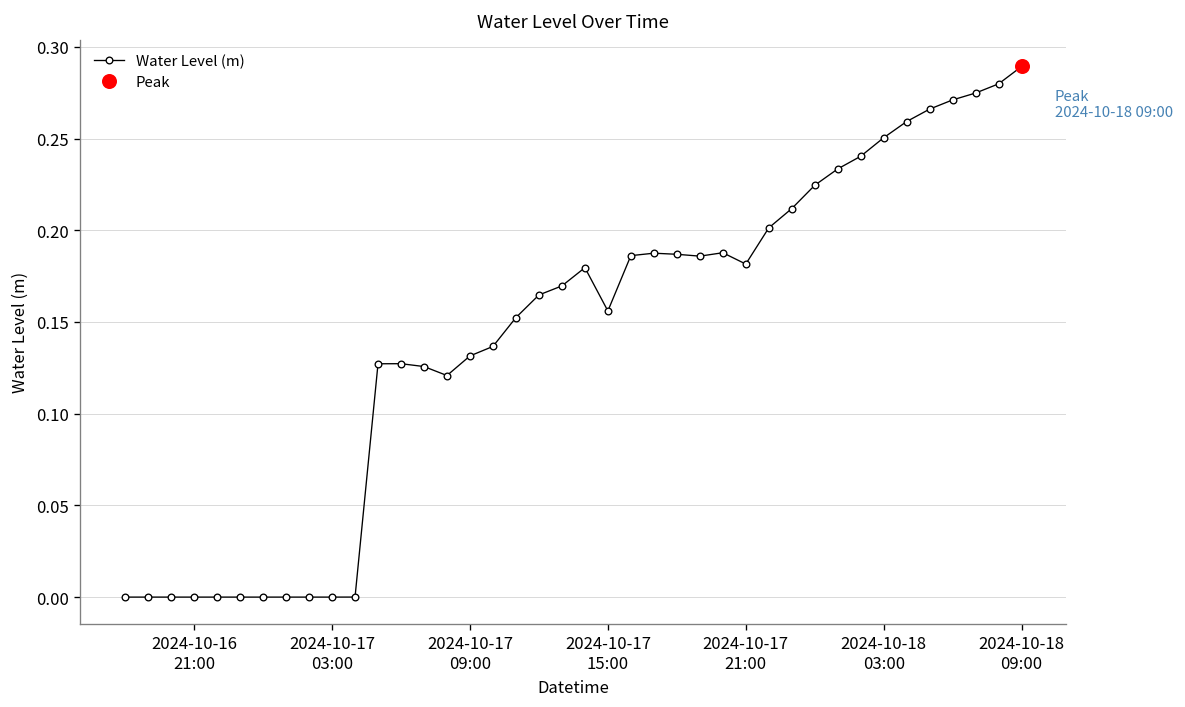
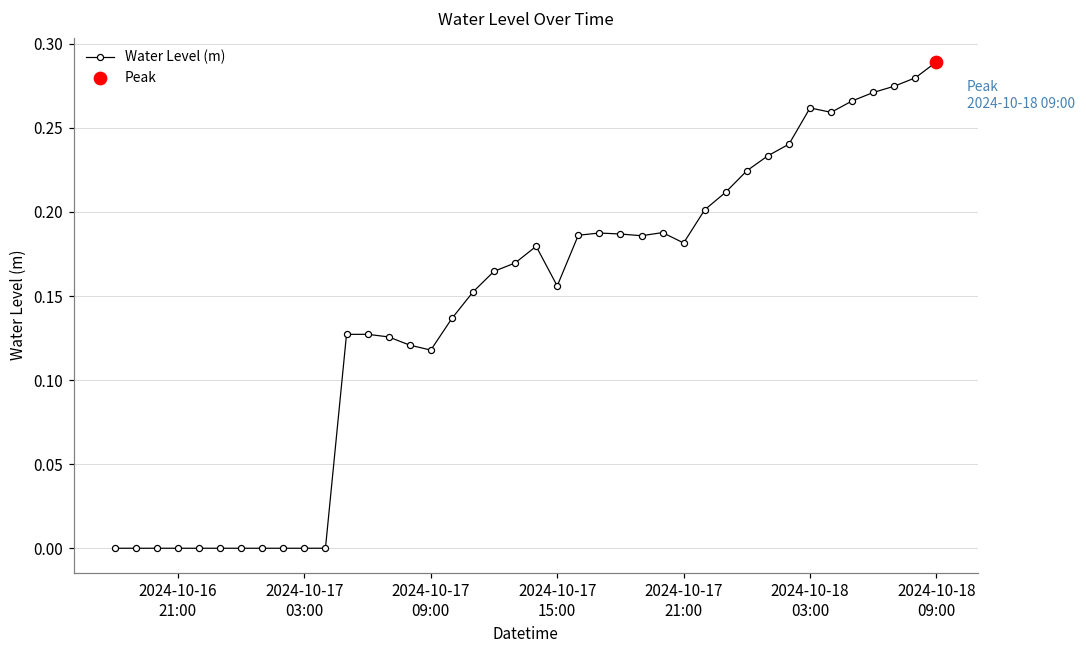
Water Level (m), 2024-10-17 09:00: 0.131 -> 0.118
Water Level (m), 2024-10-18 03:00: 0.250 -> 0.262
